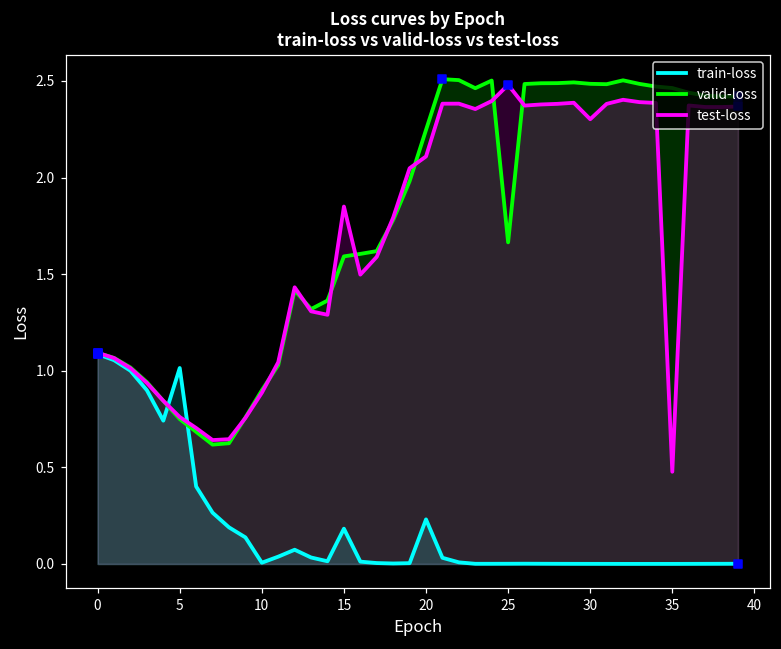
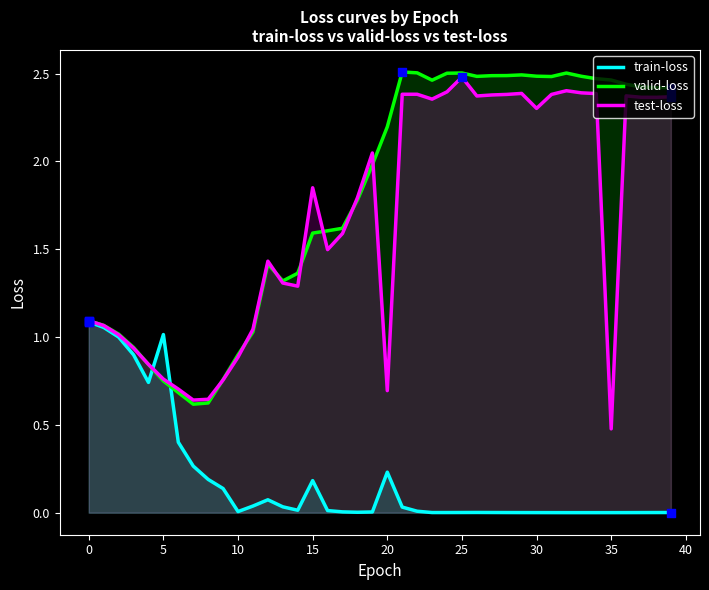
valid-loss, 20: 2.25 -> 2.20
test-loss, 20: 2.11 -> 0.69
valid-loss, 25: 1.66 -> 2.50
